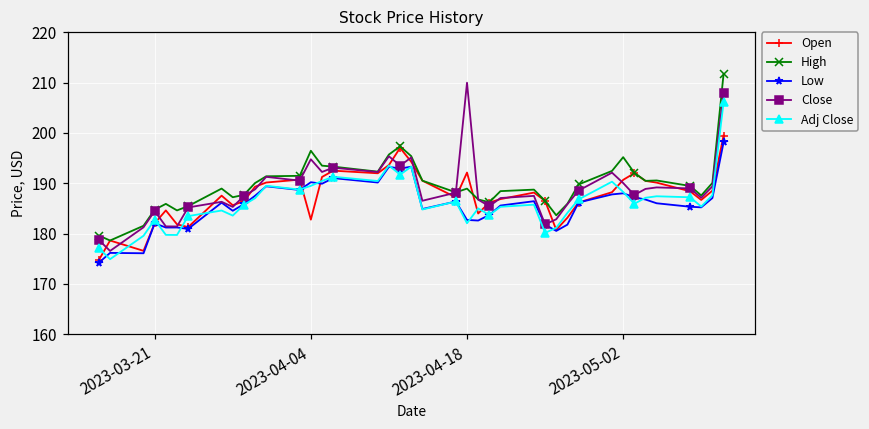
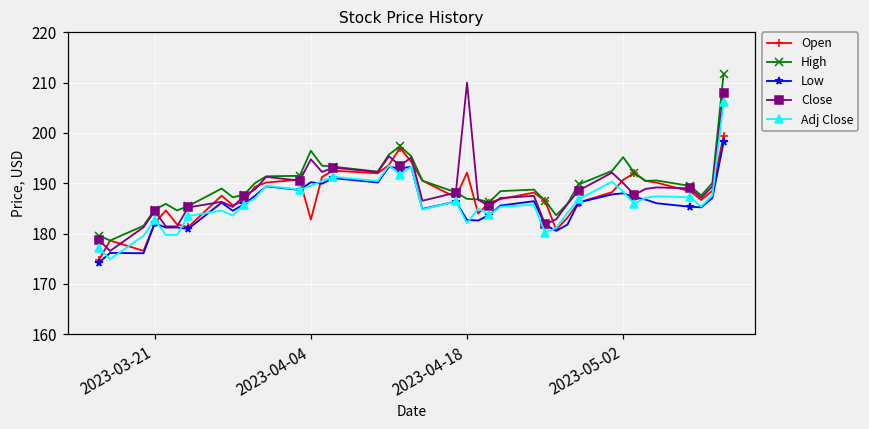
High, 2023-04-18: 189 -> 187
